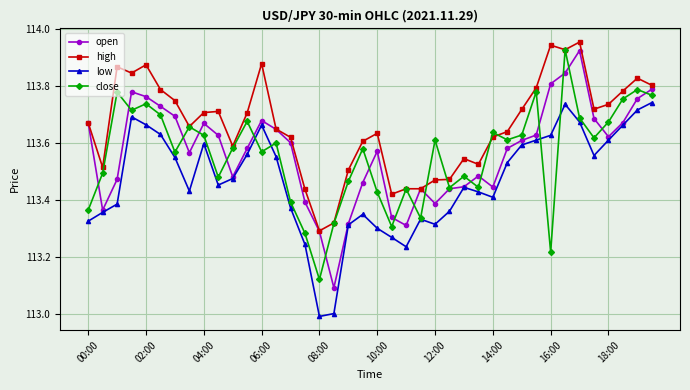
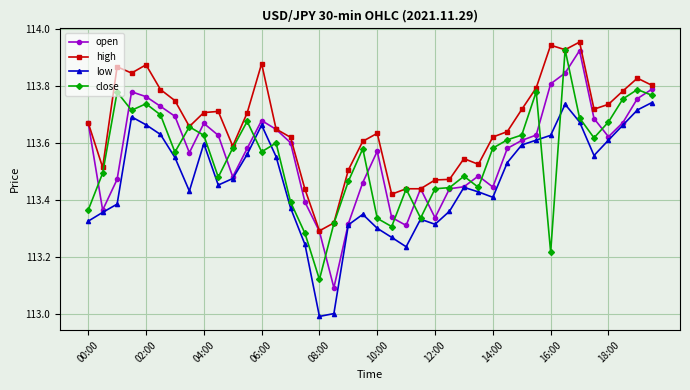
close, 10:00: 113.43 -> 113.34
open, 12:00: 113.39 -> 113.34
close, 12:00: 113.61 -> 113.44
close, 14:00: 113.64 -> 113.58
